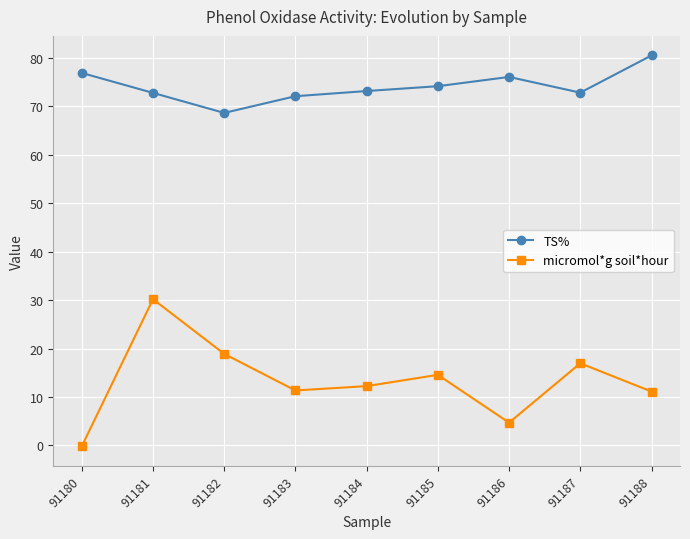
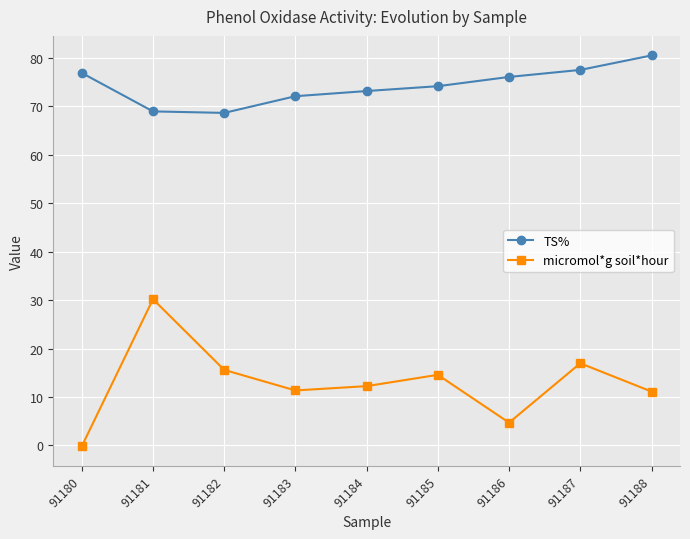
TS%, 91181: 73 -> 69
micromol*g soil*hour, 91182: 19 -> 16
TS%, 91187: 73 -> 77
